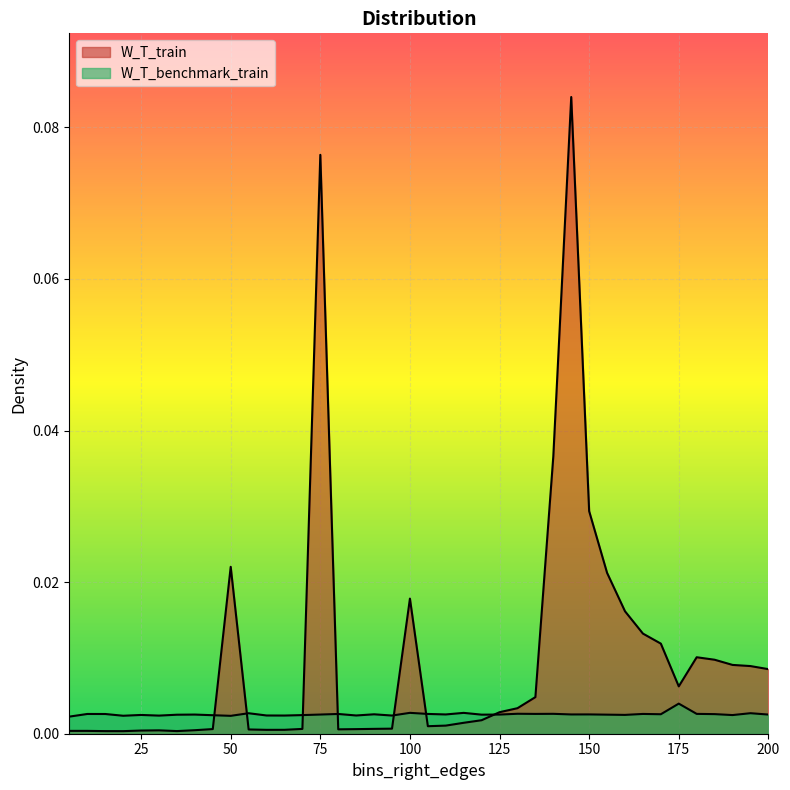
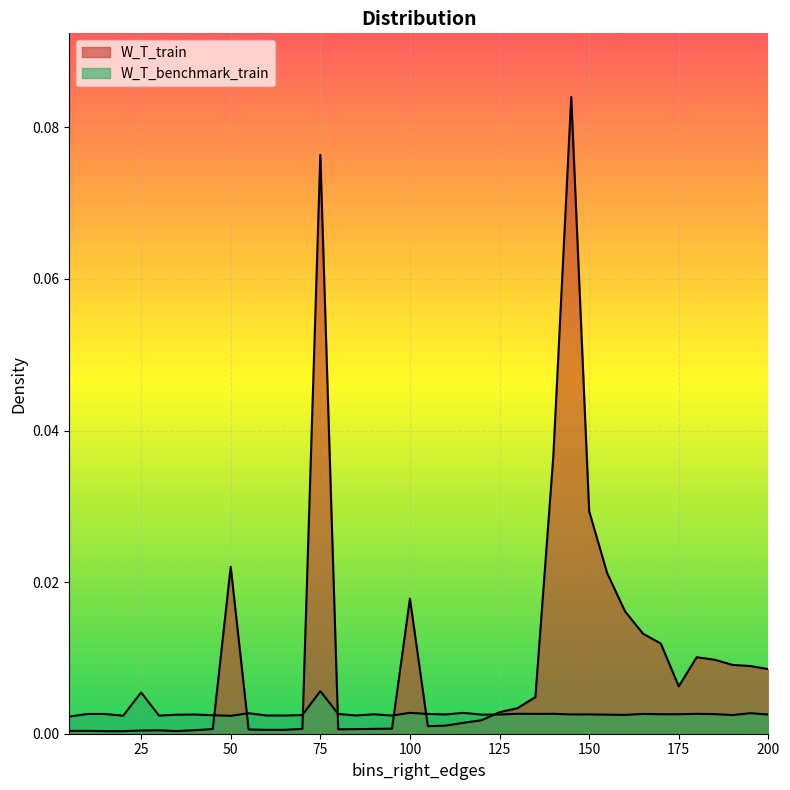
W_T_benchmark_train, 25: 0.002 -> 0.005
W_T_benchmark_train, 75: 0.003 -> 0.006
W_T_benchmark_train, 175: 0.004 -> 0.003
